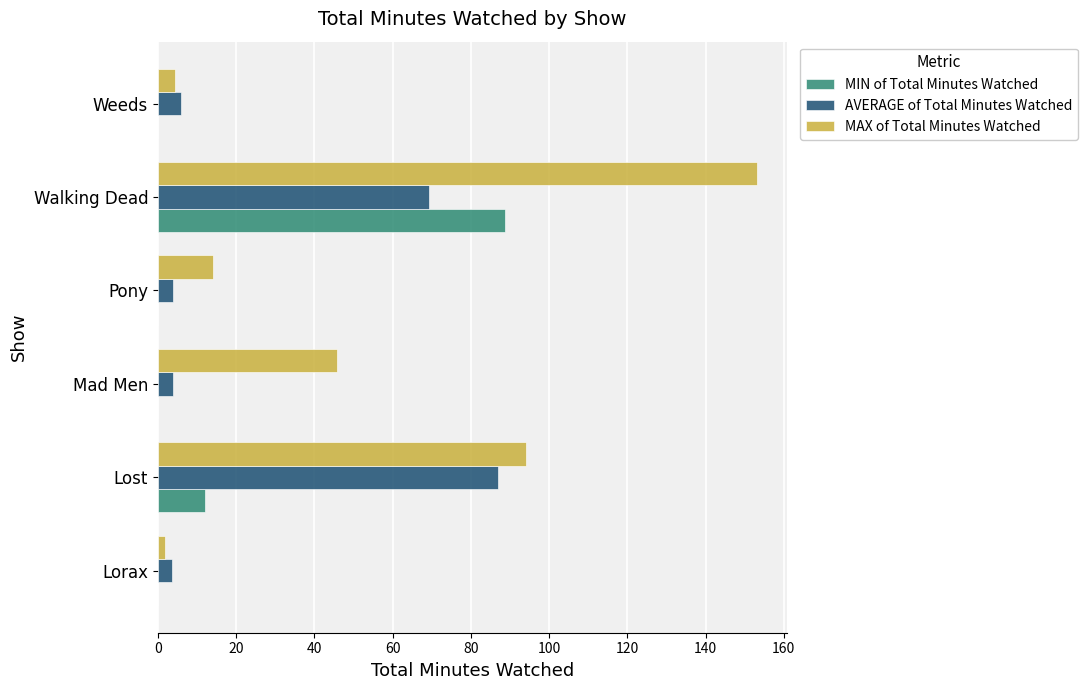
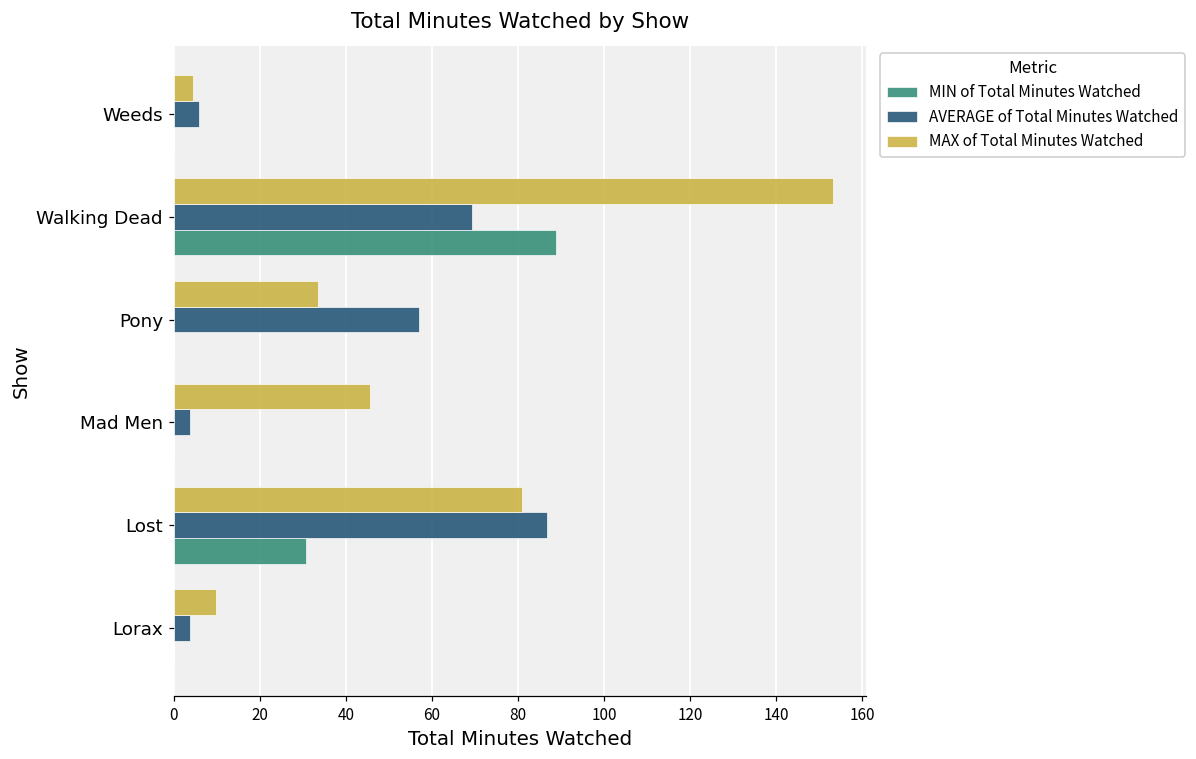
MAX of Total Minutes Watched, Pony: 14 -> 34
AVERAGE of Total Minutes Watched, Pony: 4 -> 57
MAX of Total Minutes Watched, Lost: 94 -> 81
MIN of Total Minutes Watched, Lost: 12 -> 31
MAX of Total Minutes Watched, Lorax: 2 -> 10
